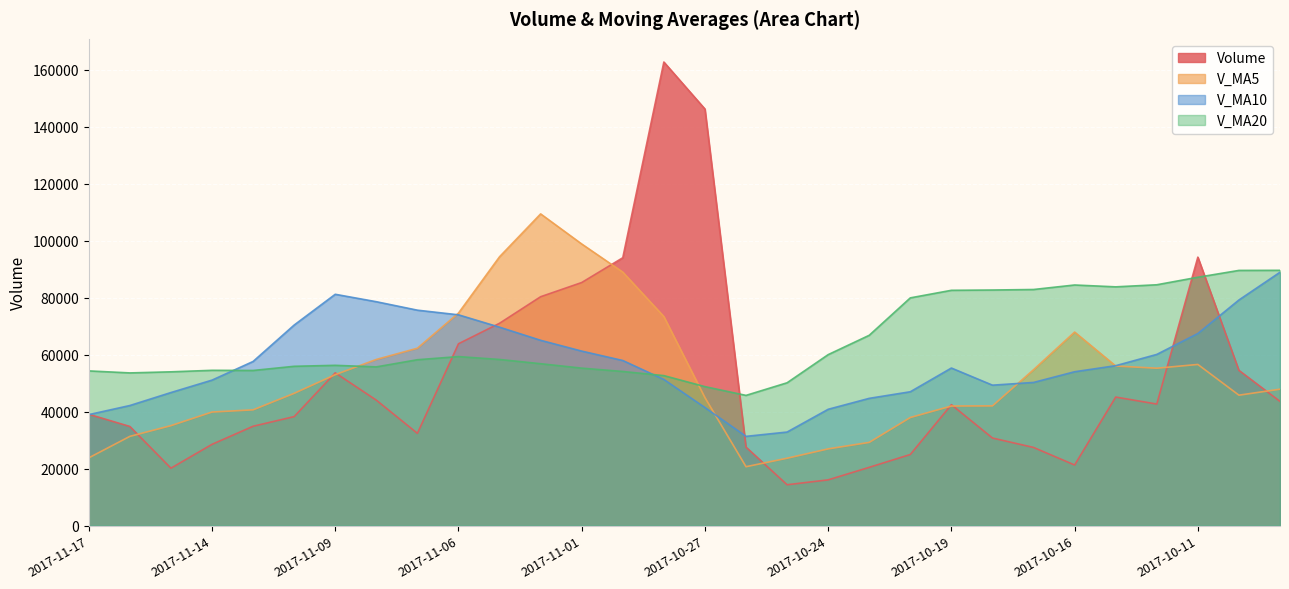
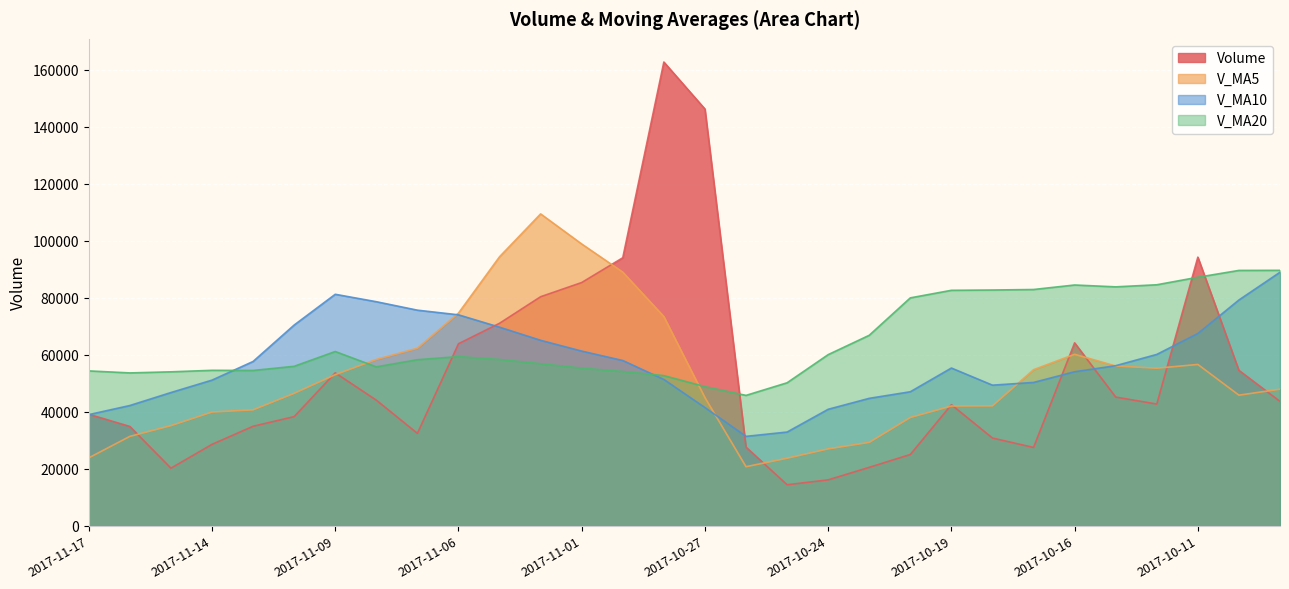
V_MA20, 2017-11-09: 56000 -> 61000
Volume, 2017-10-16: 21000 -> 64000
V_MA5, 2017-10-16: 68000 -> 60000
